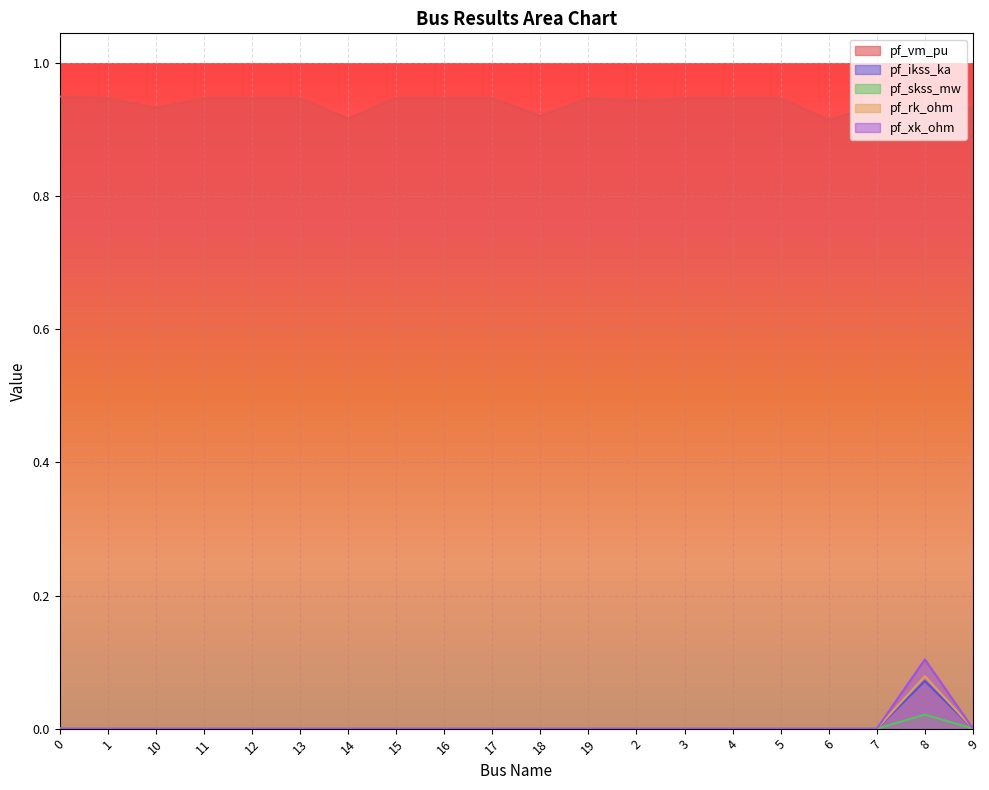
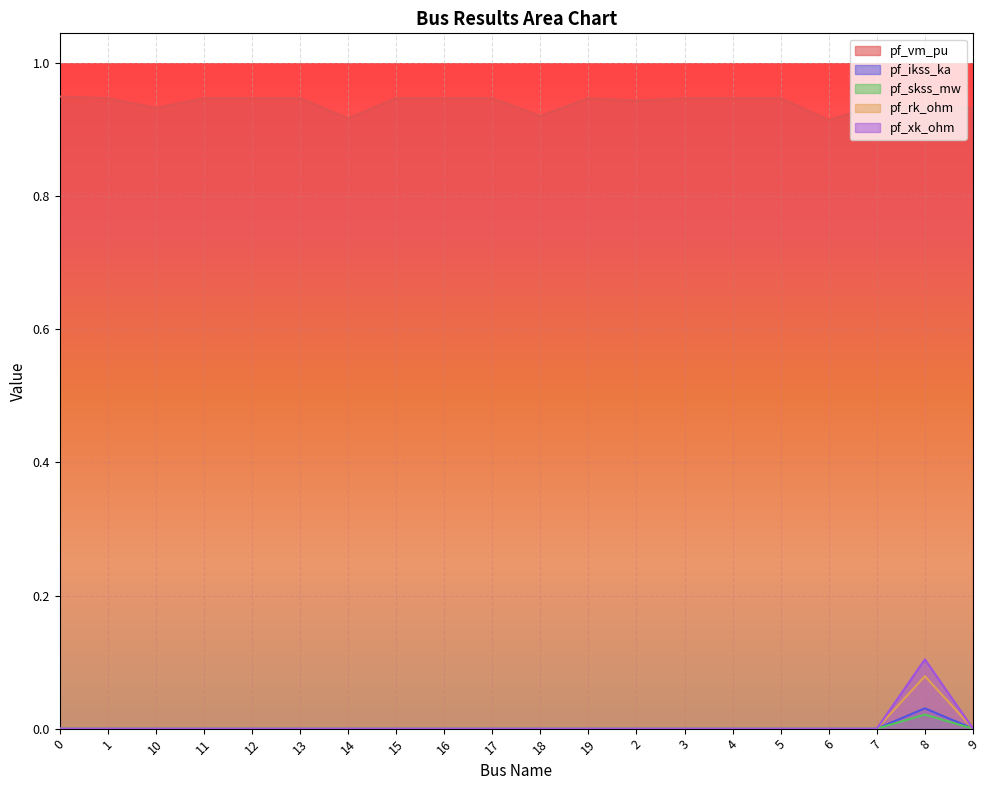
pf_ikss_ka, 8: 0.07 -> 0.03
